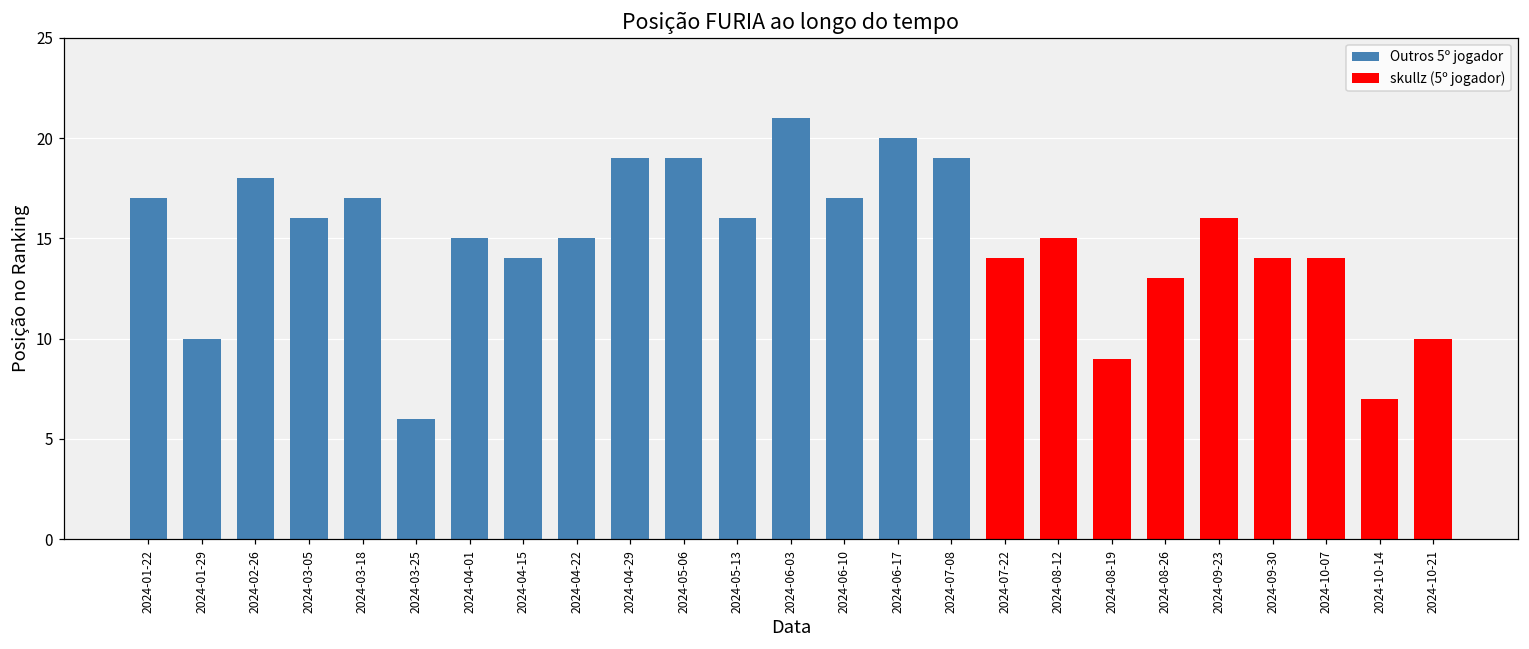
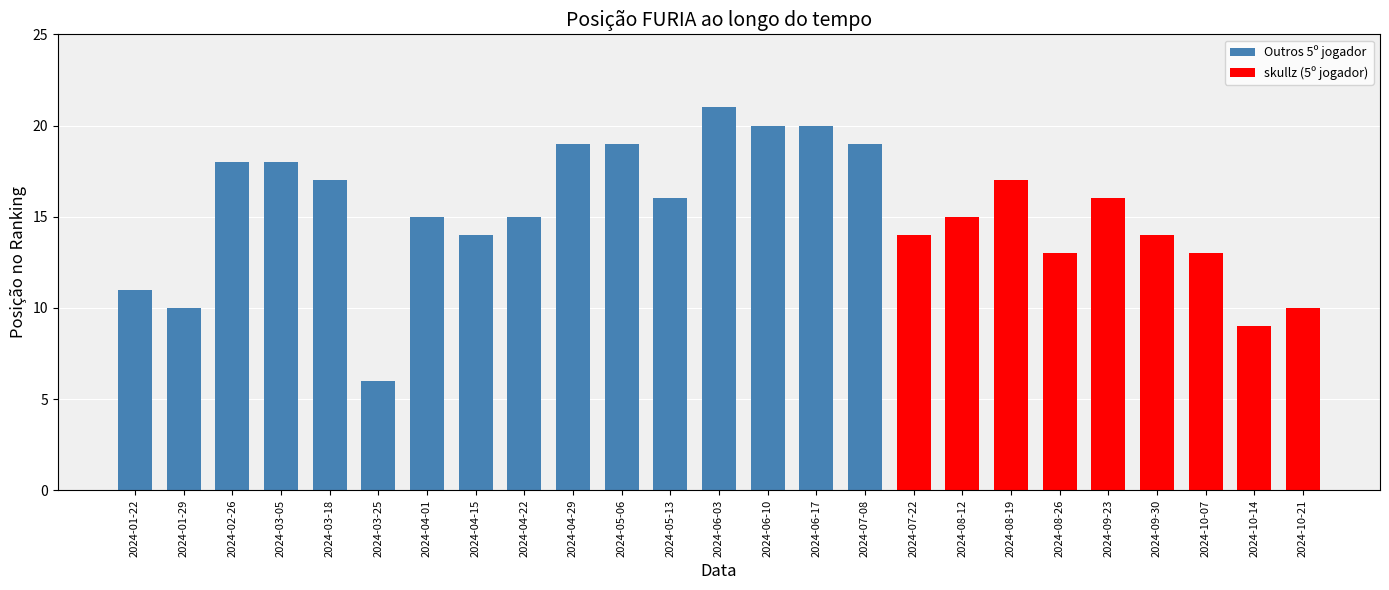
2024-01-22: 17 -> 11
2024-03-05: 16 -> 18
2024-06-10: 17 -> 20
2024-08-19: 9 -> 17
2024-10-07: 14 -> 13
2024-10-14: 7 -> 9
